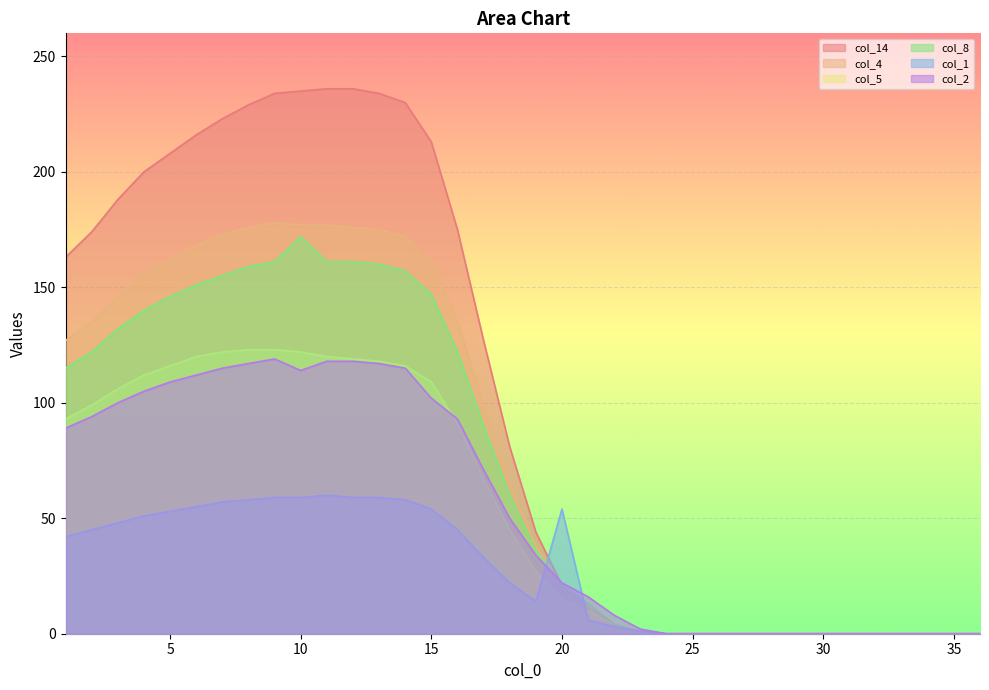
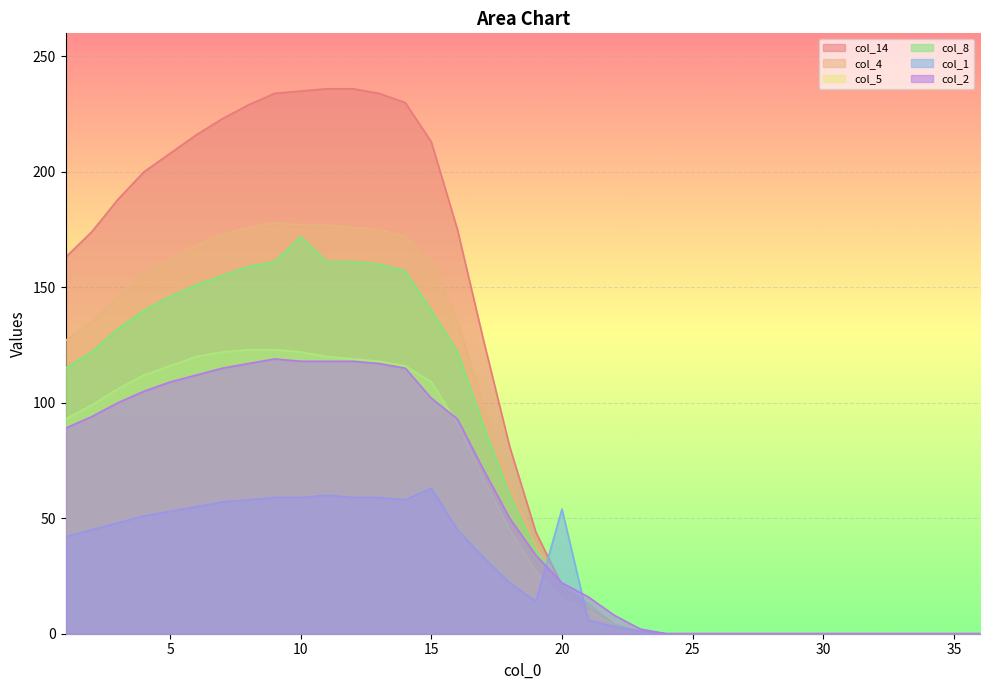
col_2, 10: 114 -> 118
col_8, 15: 147 -> 140
col_1, 15: 54 -> 63
